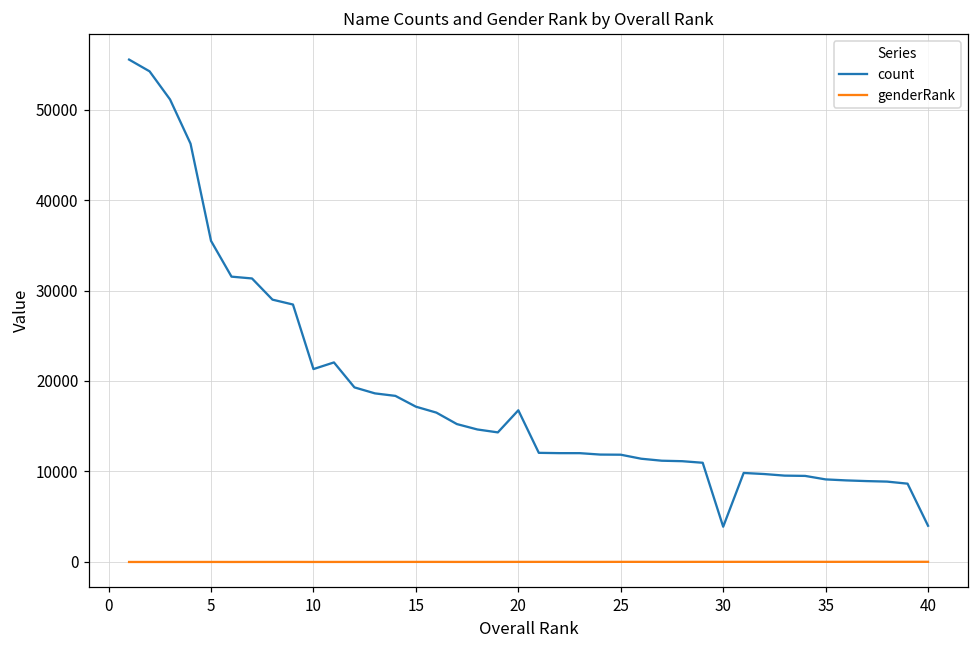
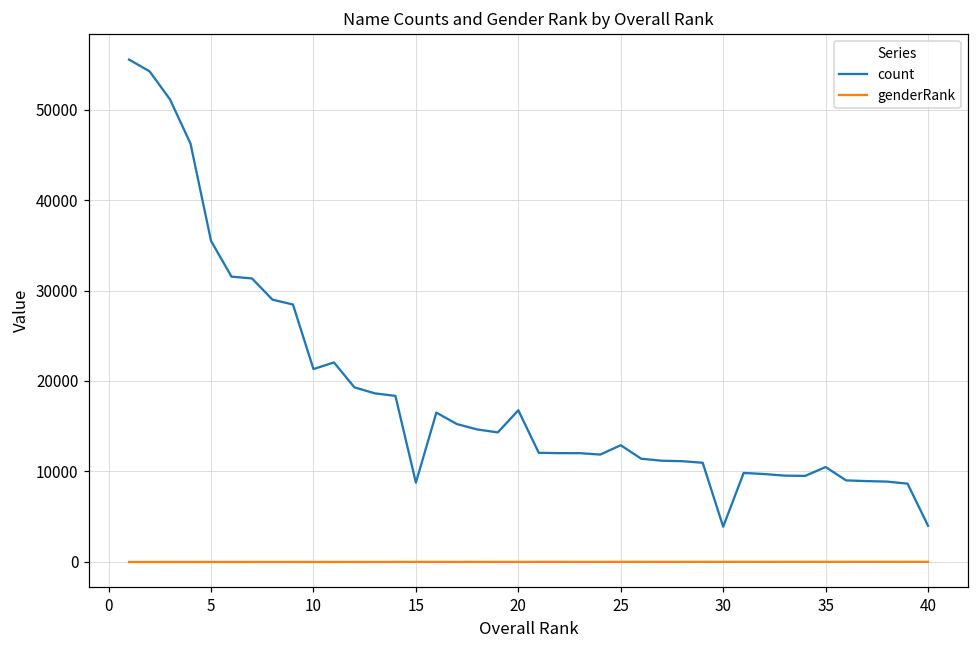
count, 15: 17000 -> 9000
count, 25: 12000 -> 13000
count, 35: 9000 -> 10000
